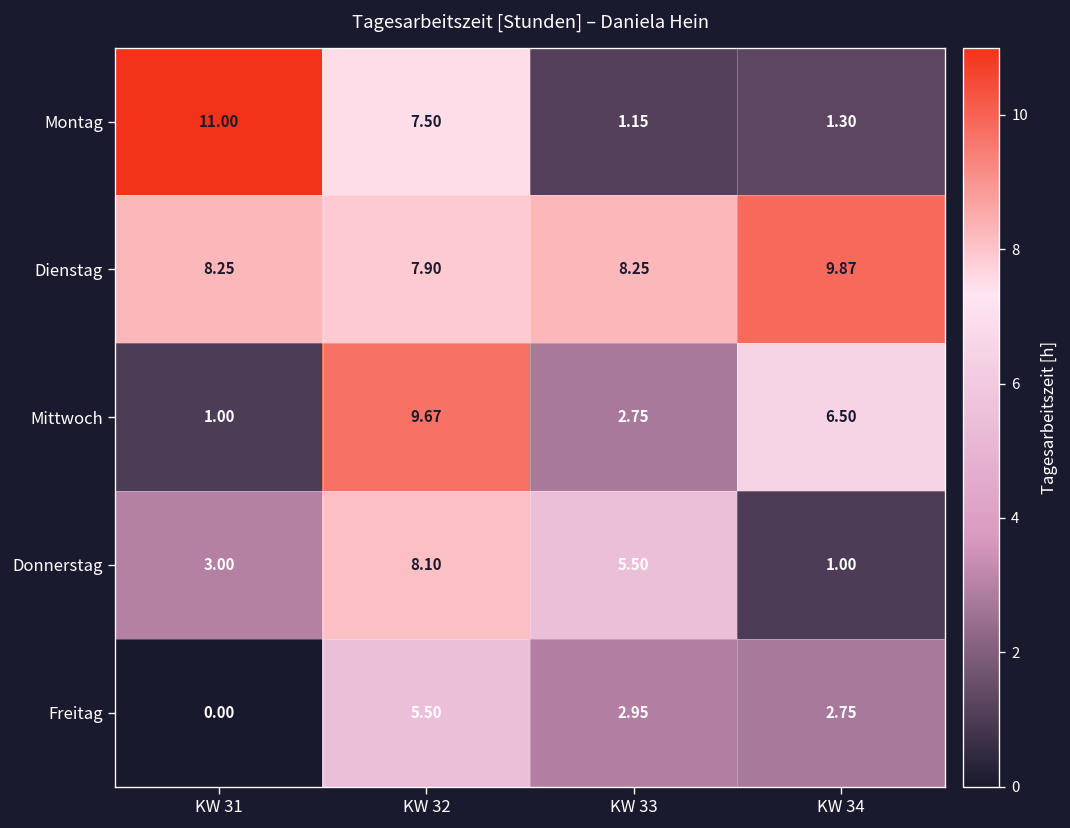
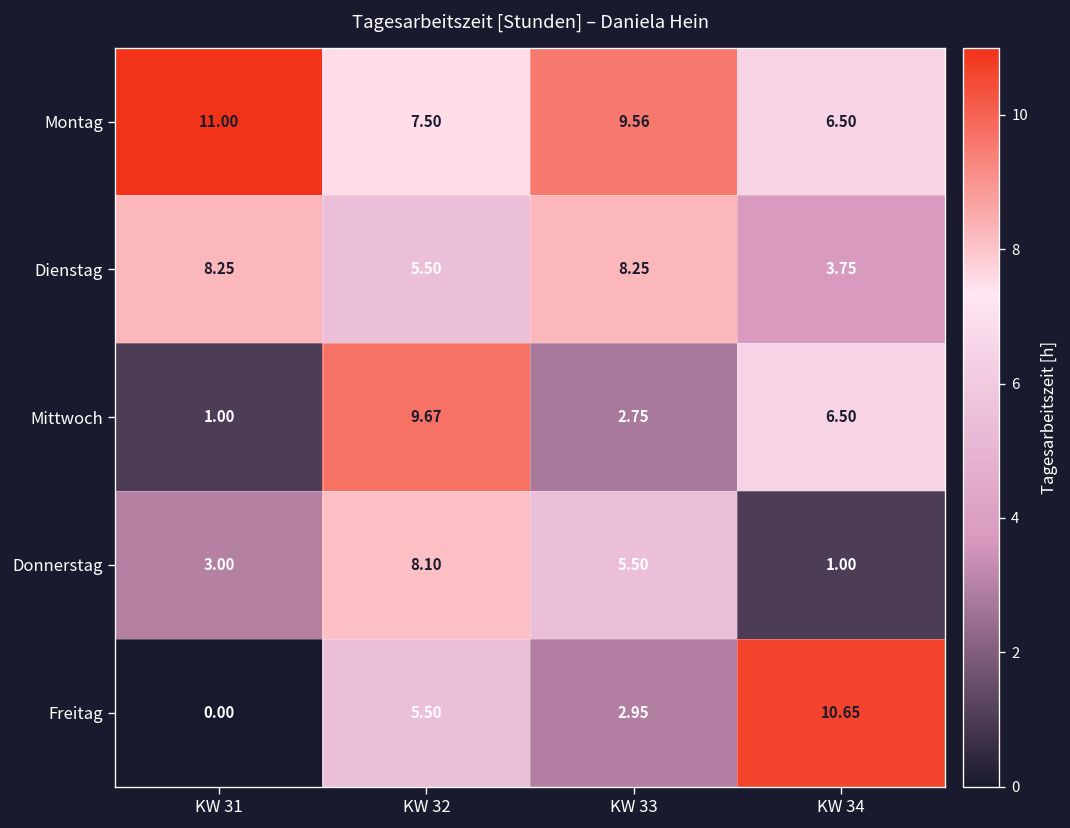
Montag, KW 33: 1.15 -> 9.56
Montag, KW 34: 1.30 -> 6.50
Dienstag, KW 32: 7.90 -> 5.50
Dienstag, KW 34: 9.87 -> 3.75
Freitag, KW 34: 2.75 -> 10.65
